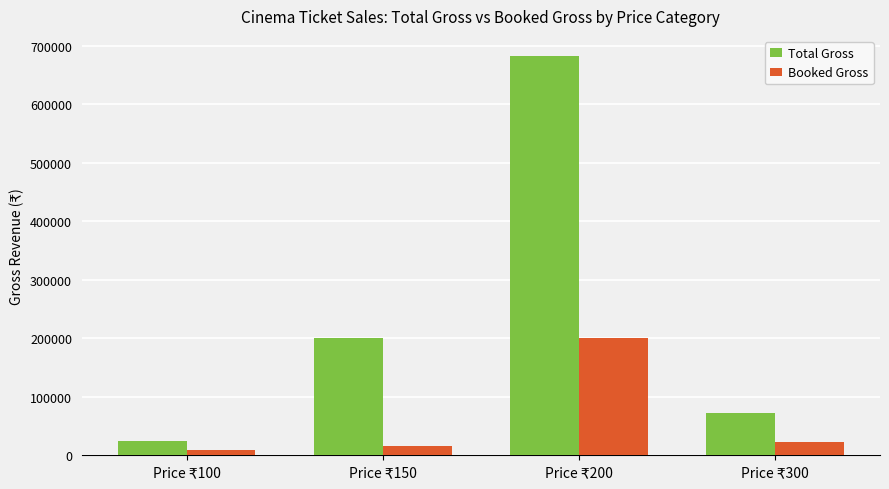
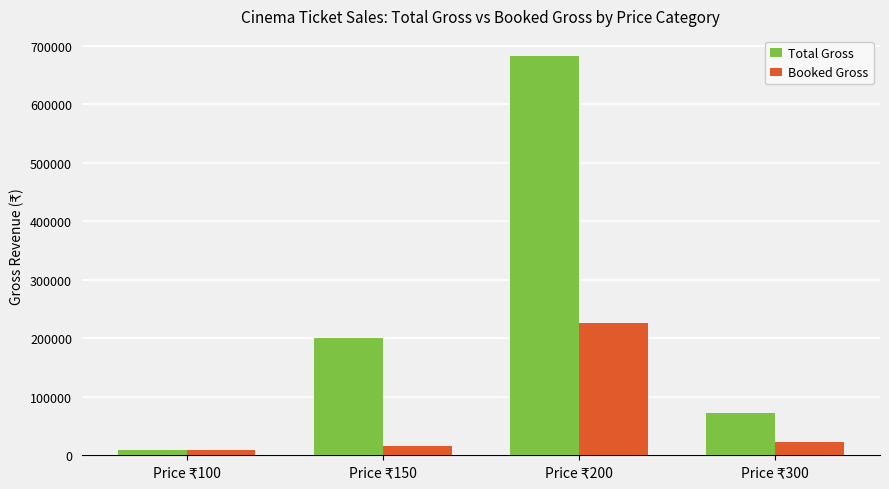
Total Gross, Price ₹100: 20000 -> 10000
Booked Gross, Price ₹200: 200000 -> 230000
